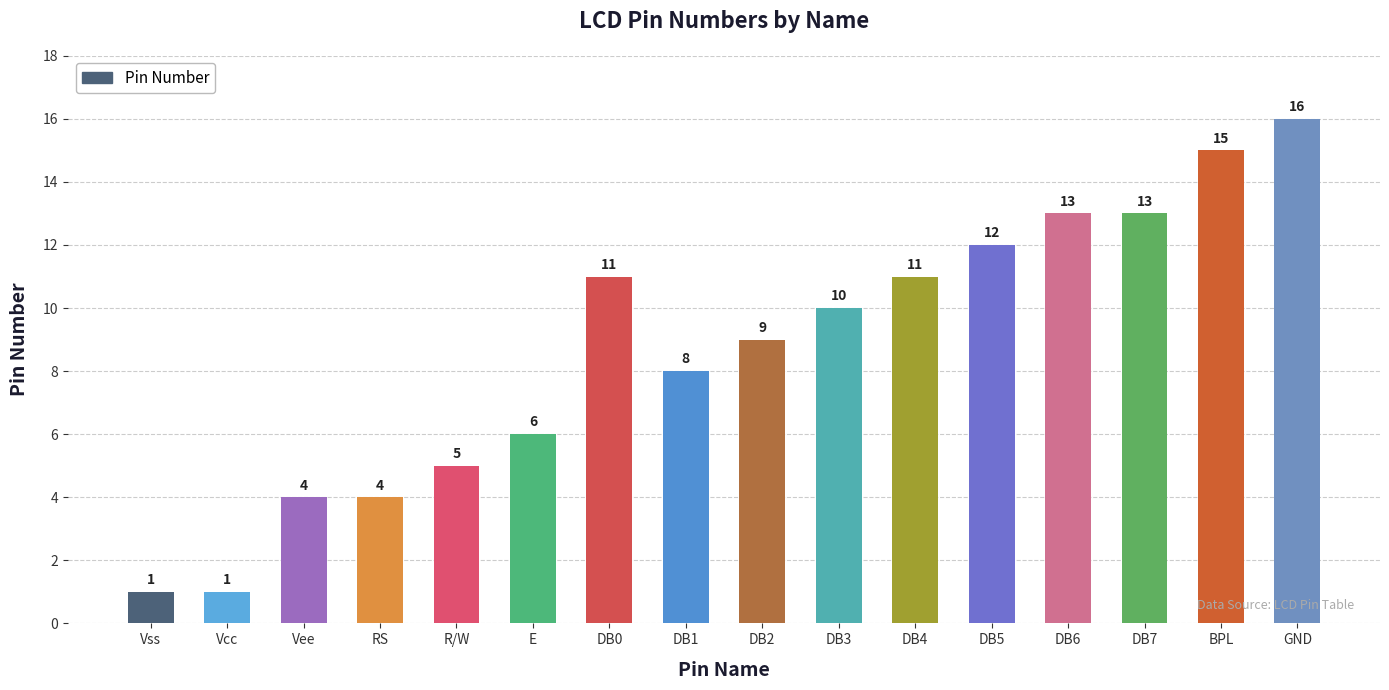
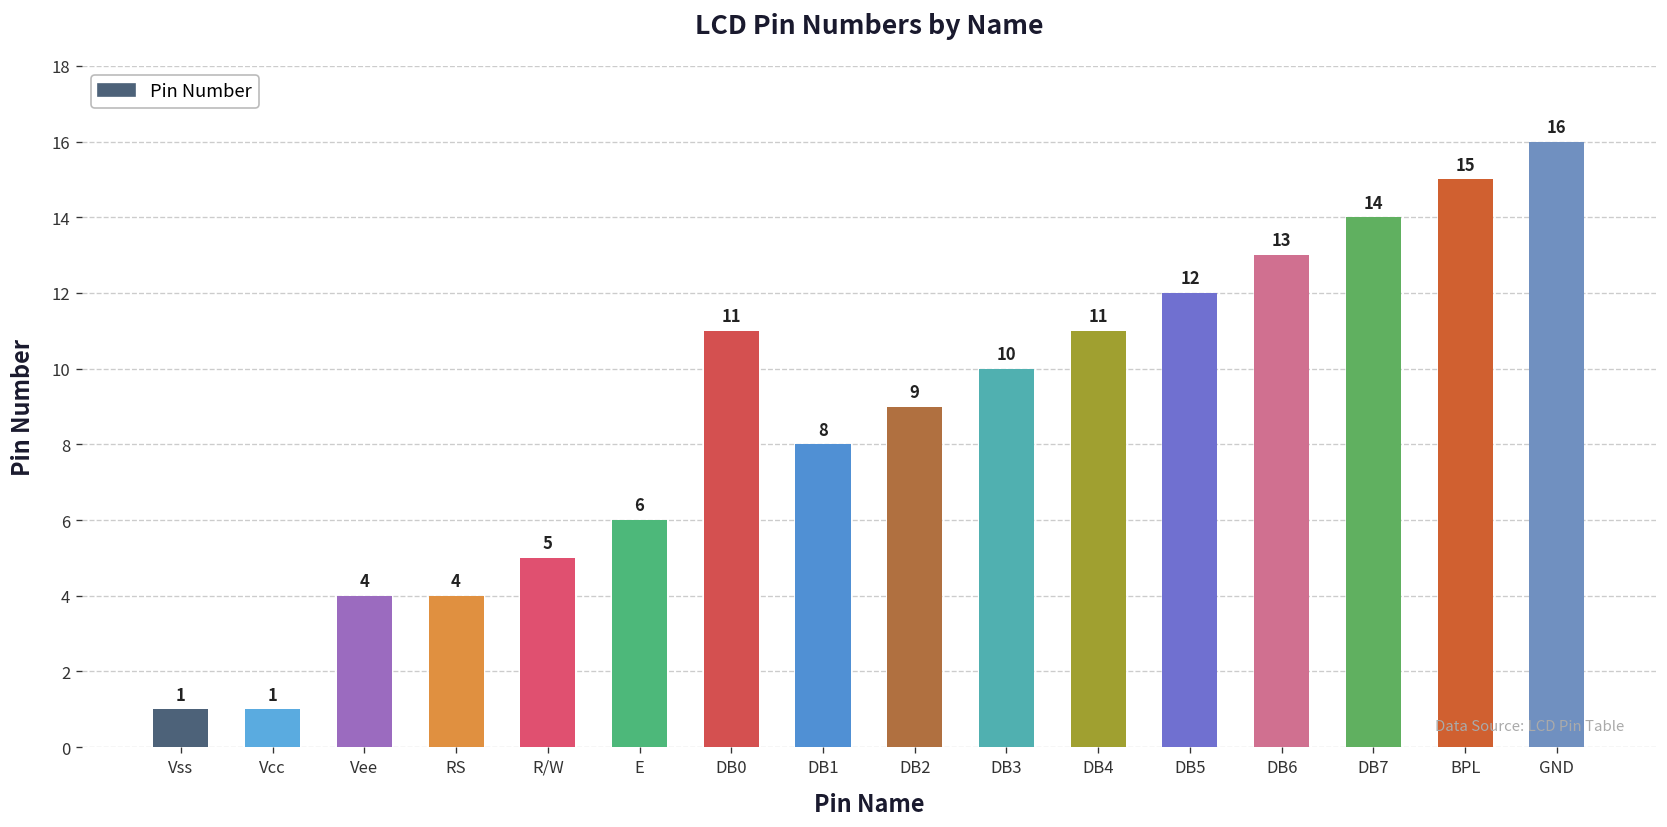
DB7: 13 -> 14
